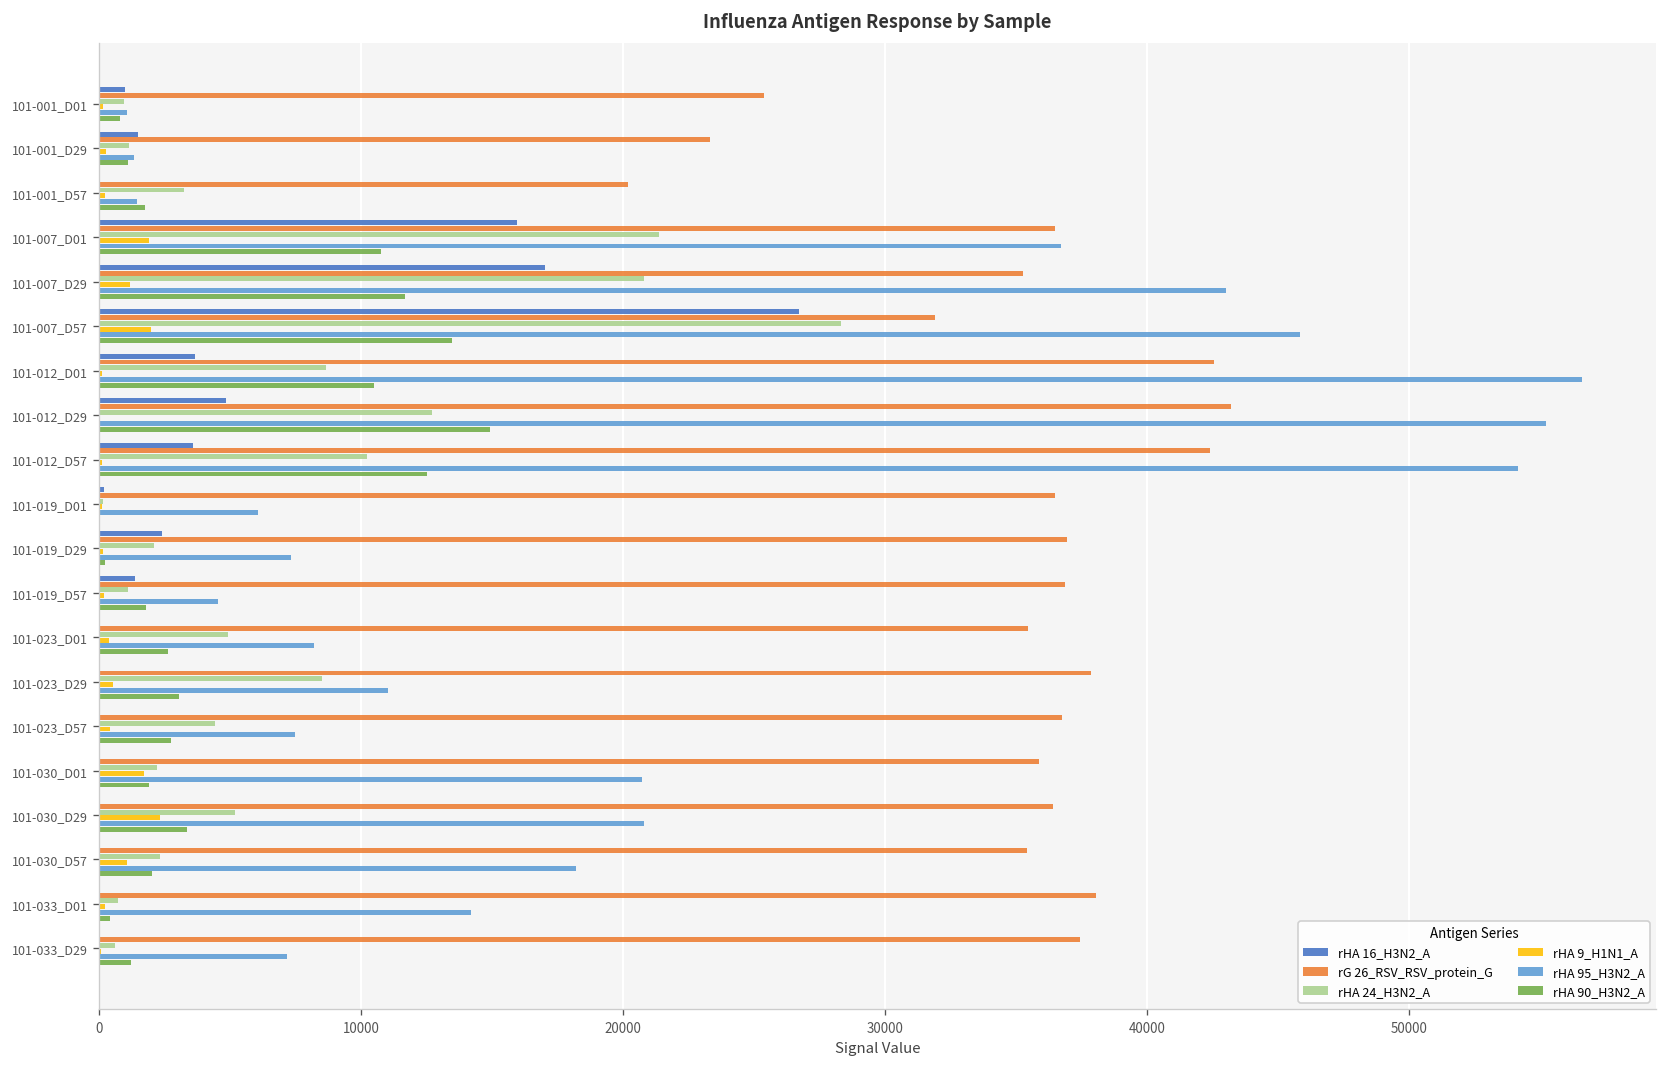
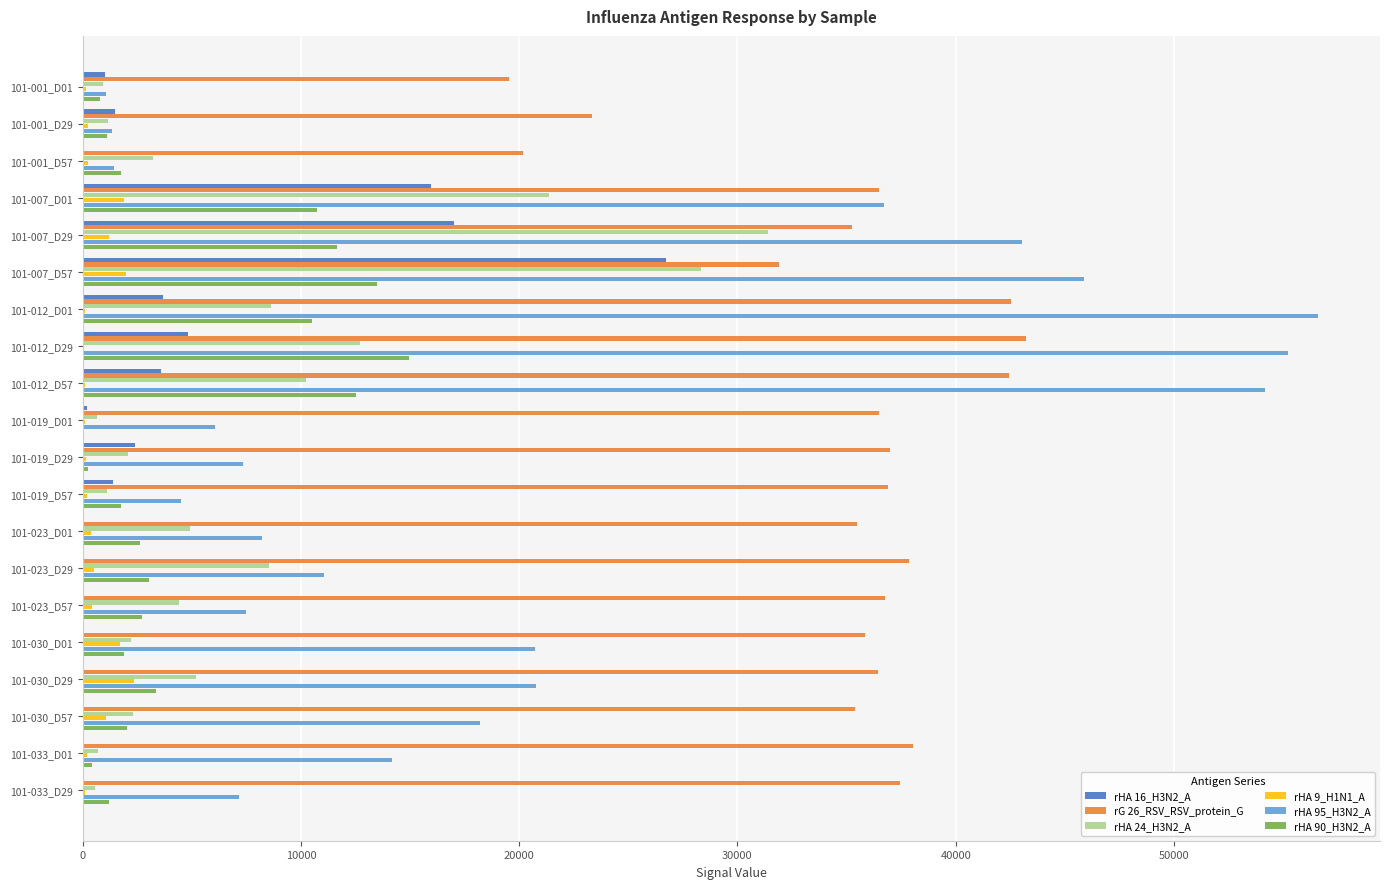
rG 26_RSV_RSV_protein_G, 101-001_D01: 25400 -> 19500
rHA 24_H3N2_A, 101-007_D29: 20800 -> 31400
rHA 24_H3N2_A, 101-019_D01: 100 -> 700
